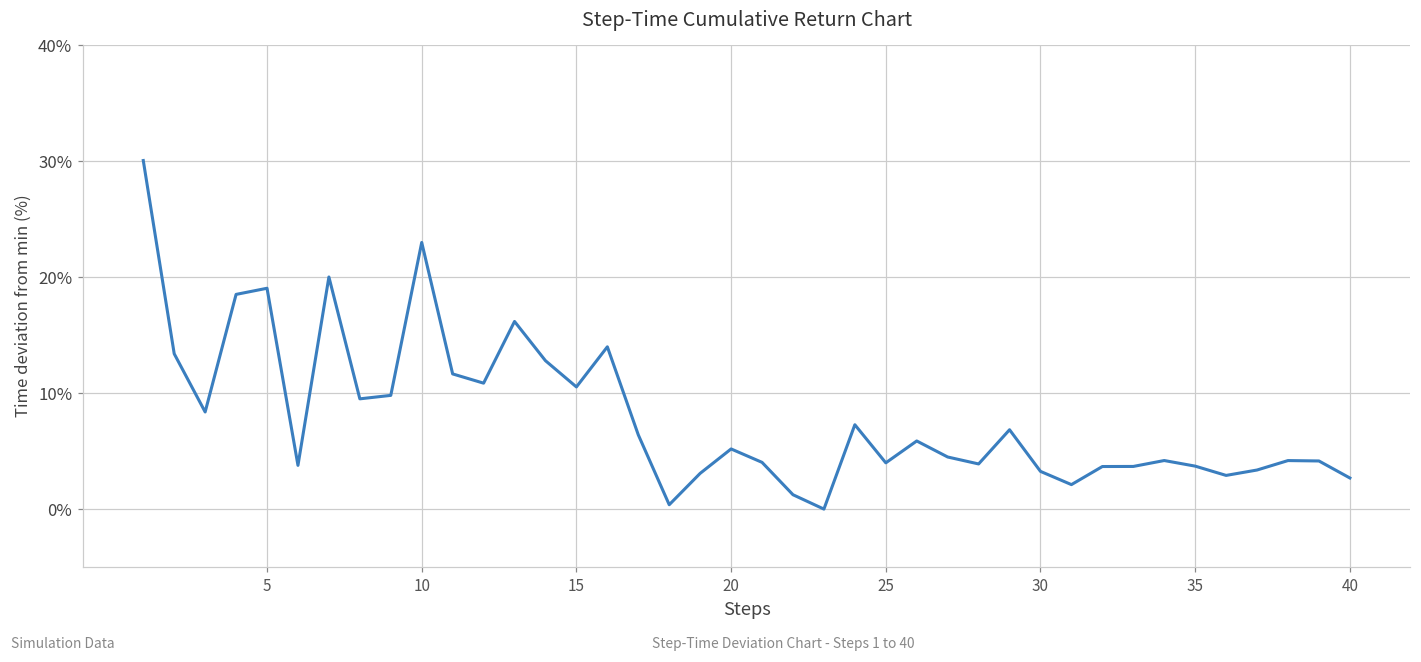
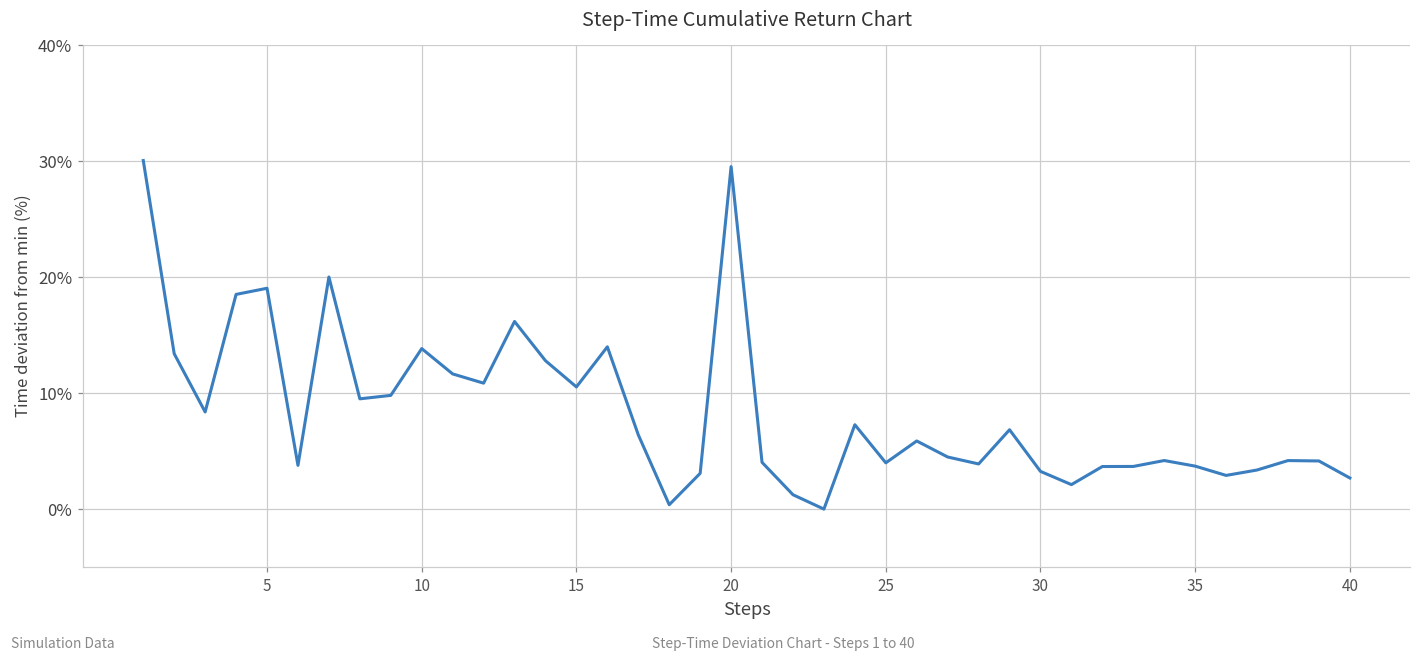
10: 23.0% -> 13.8%
20: 5.2% -> 29.5%
